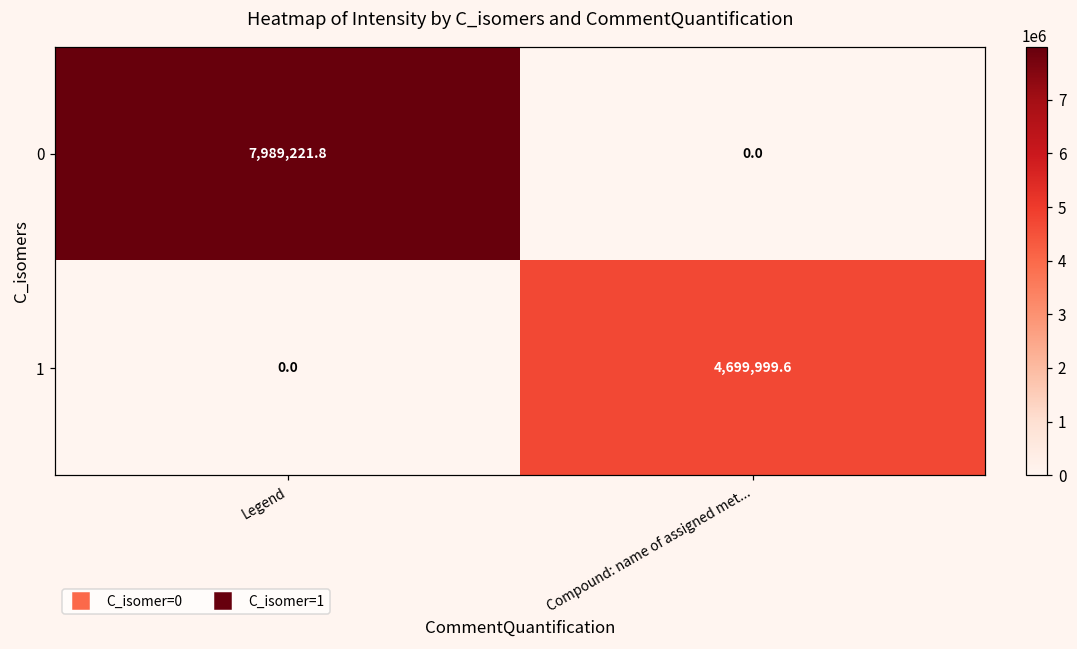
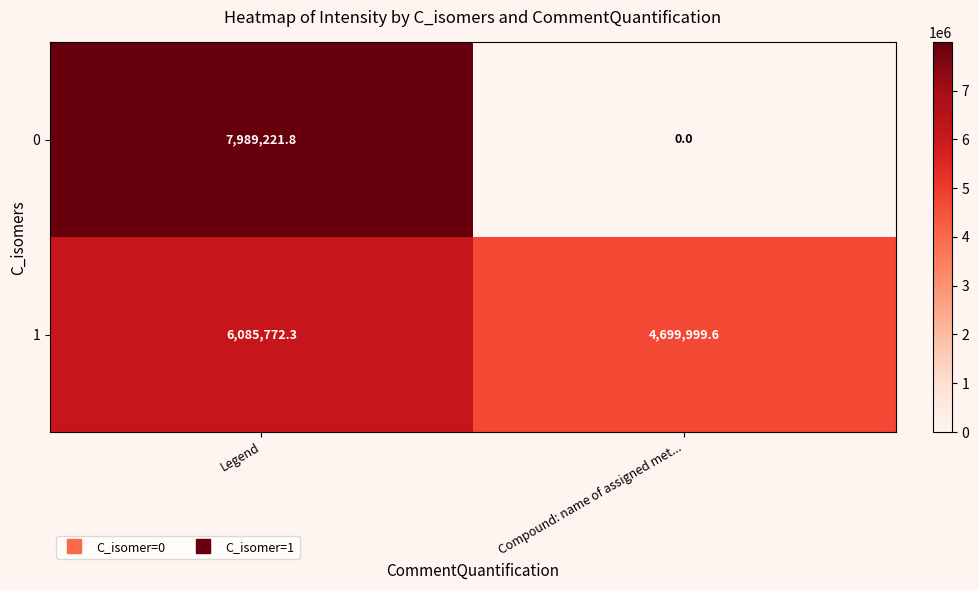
1, Legend: 0.0 -> 6,085,772.3
